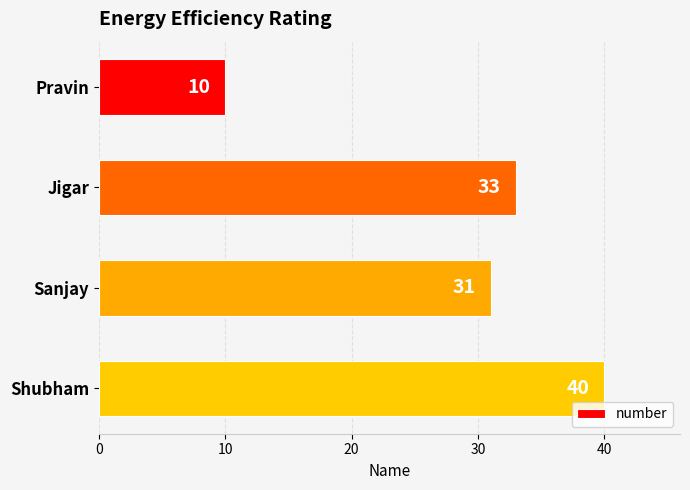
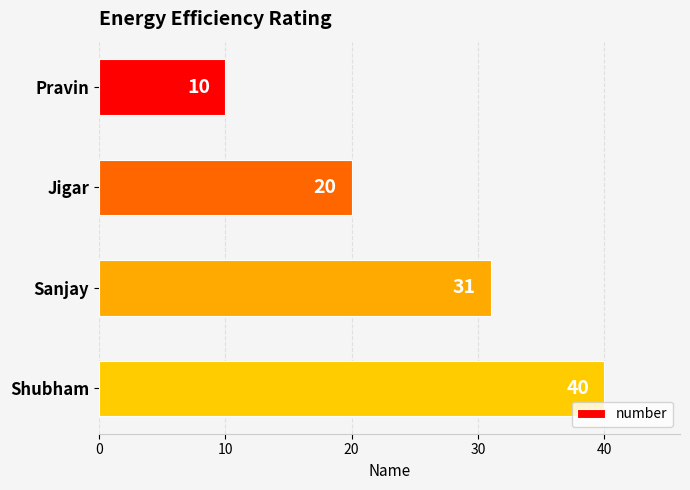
Jigar: 33 -> 20
